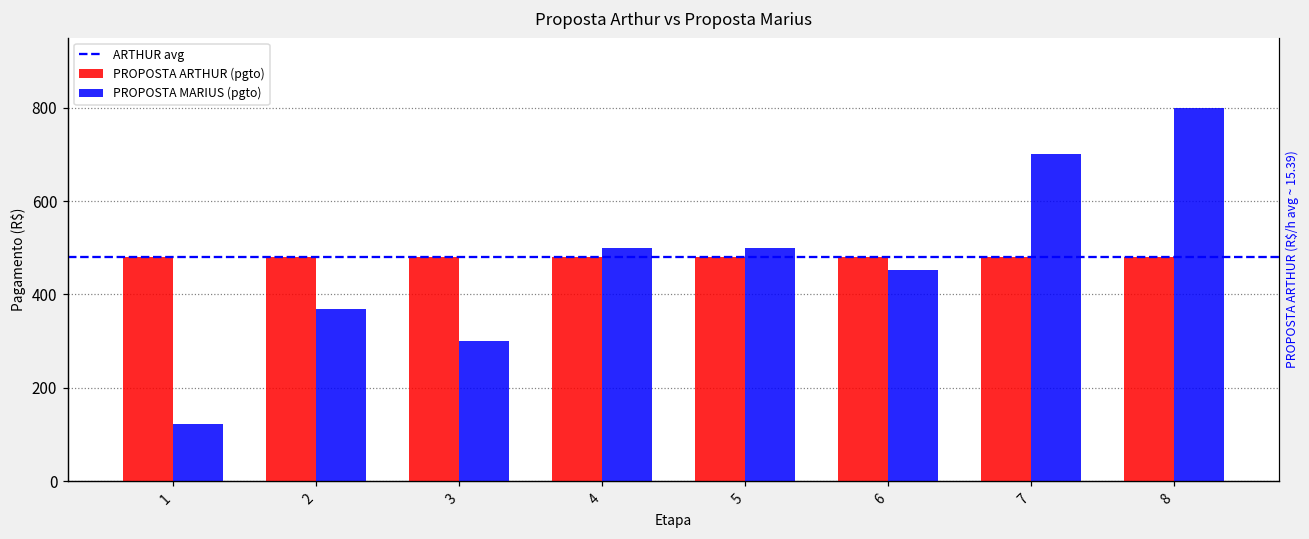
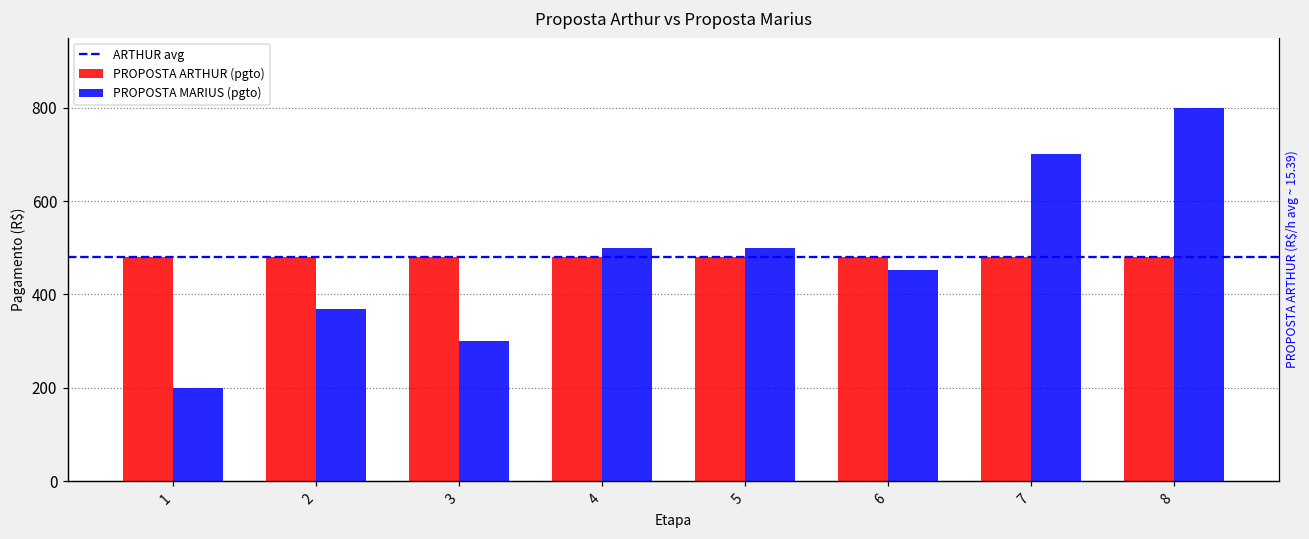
PROPOSTA MARIUS (pgto), 1: 120 -> 200
